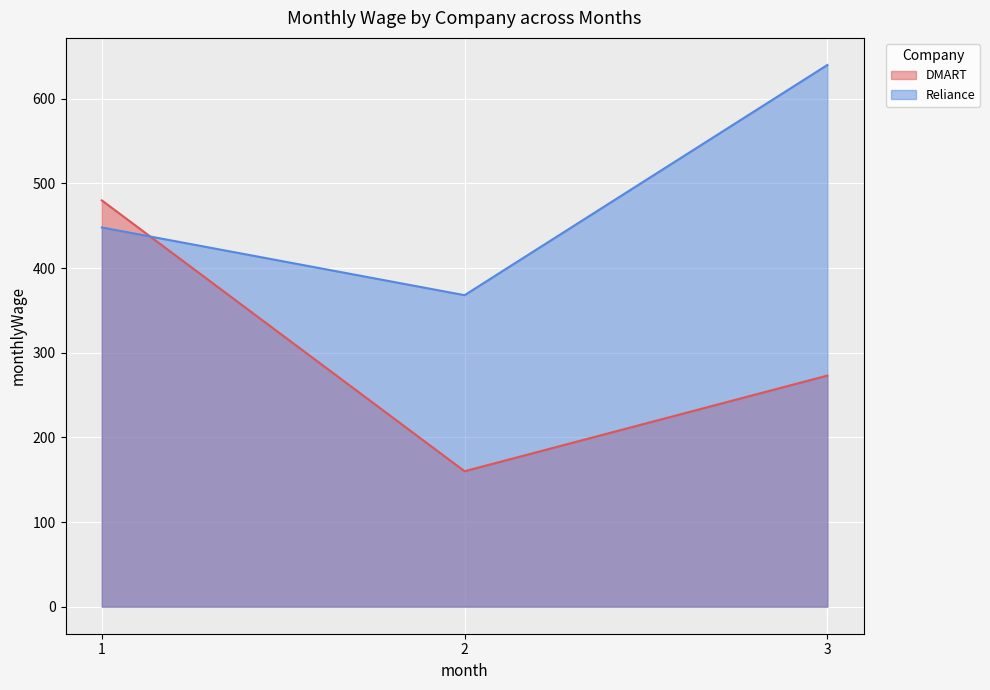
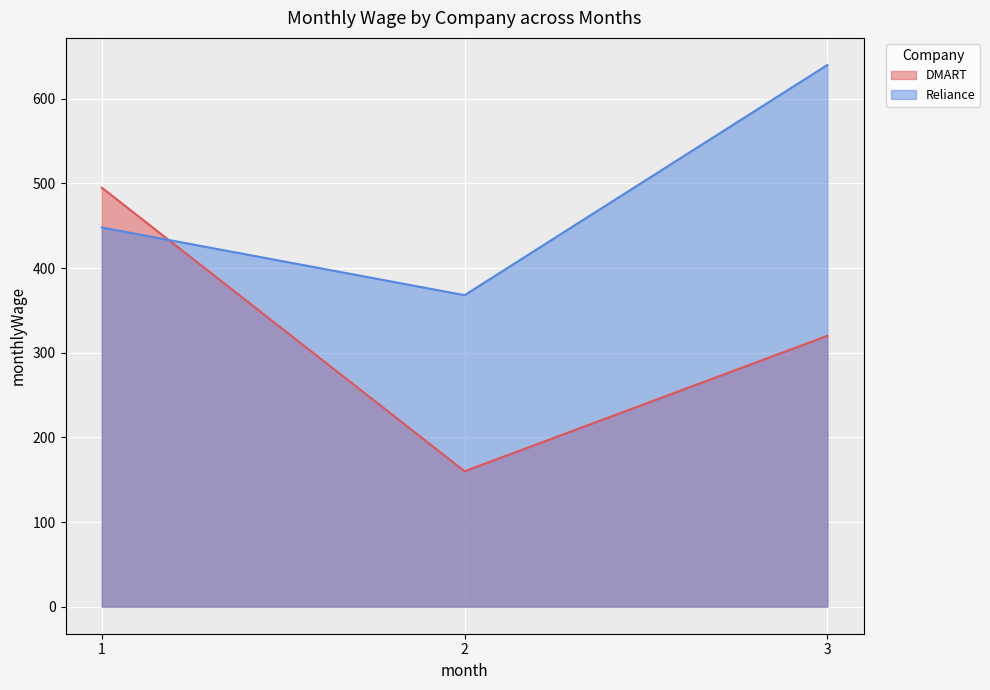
DMART, 1: 480 -> 500
DMART, 3: 270 -> 320
